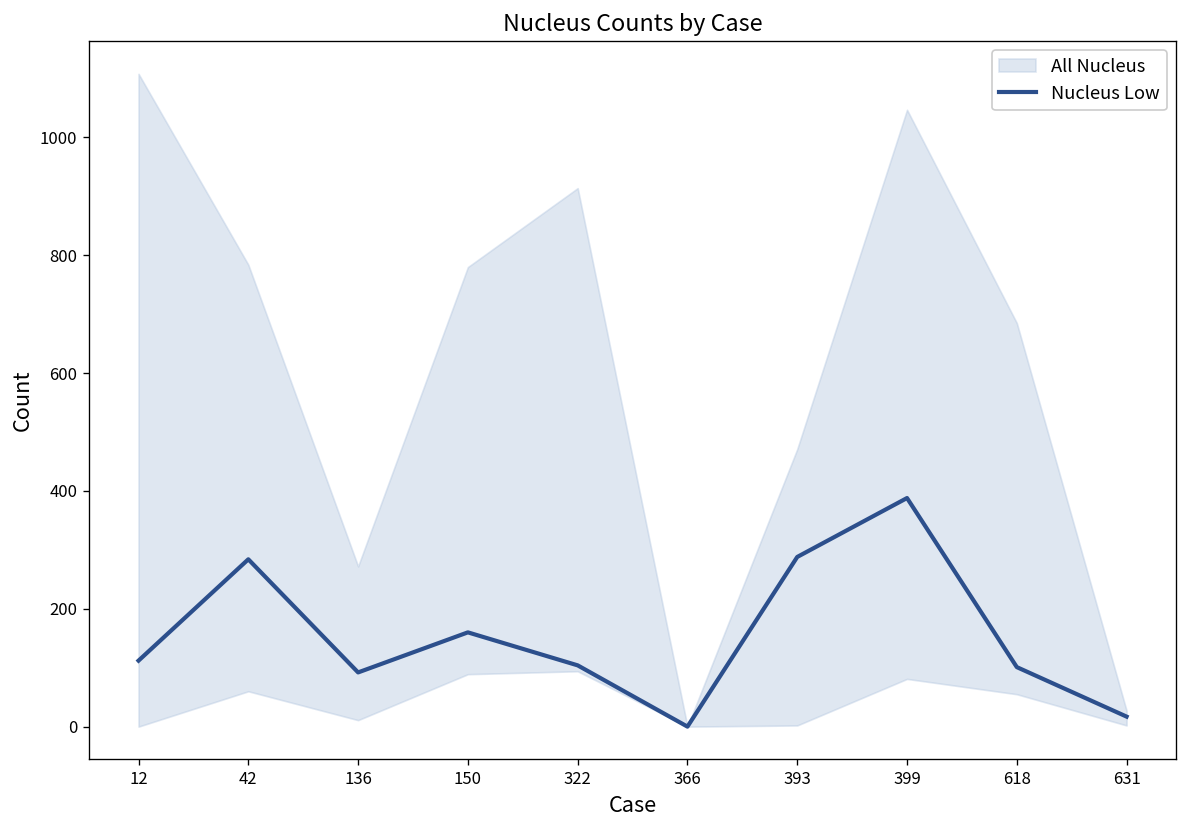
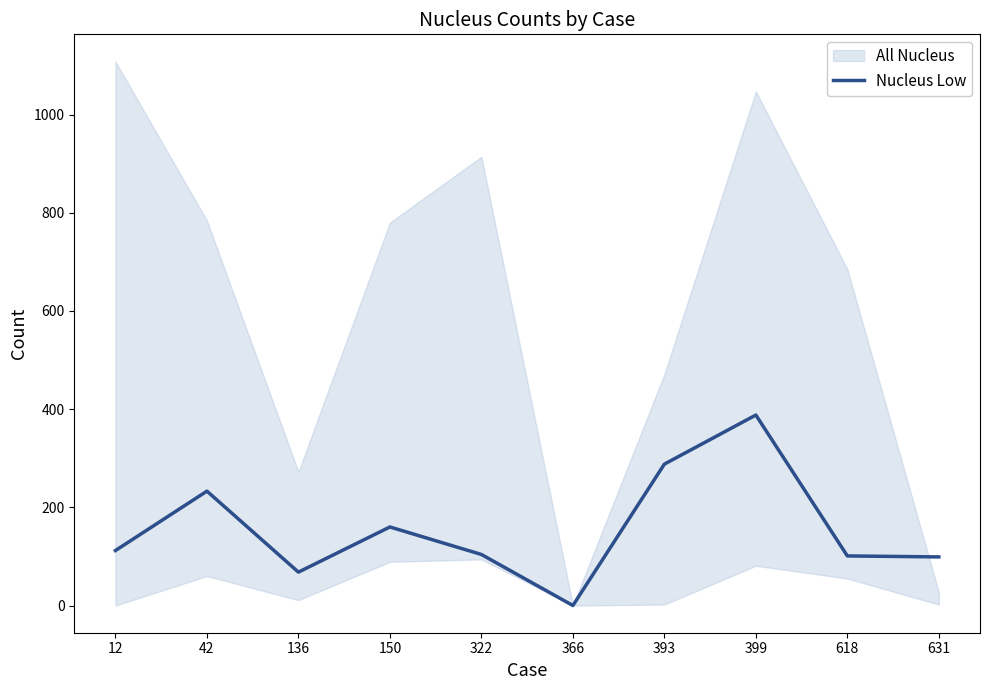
Nucleus Low, 42: 280 -> 230
Nucleus Low, 136: 90 -> 70
Nucleus Low, 631: 20 -> 100
